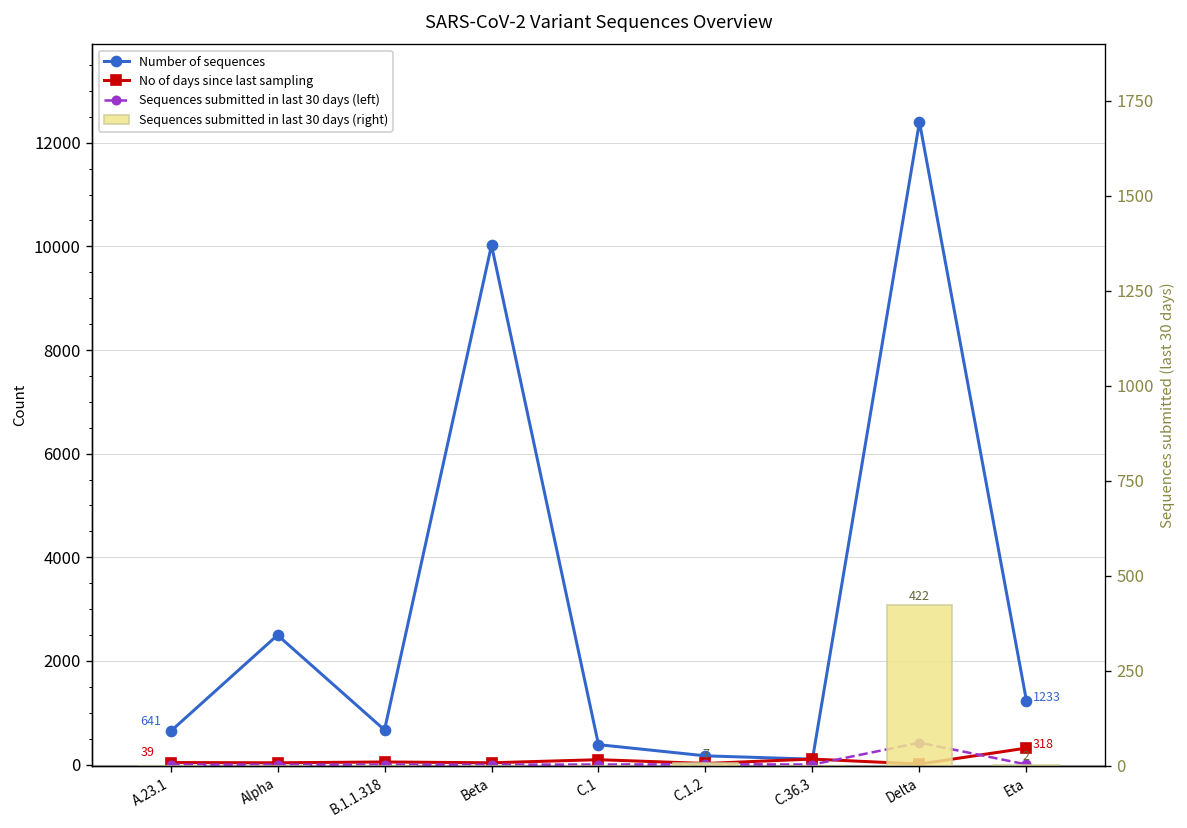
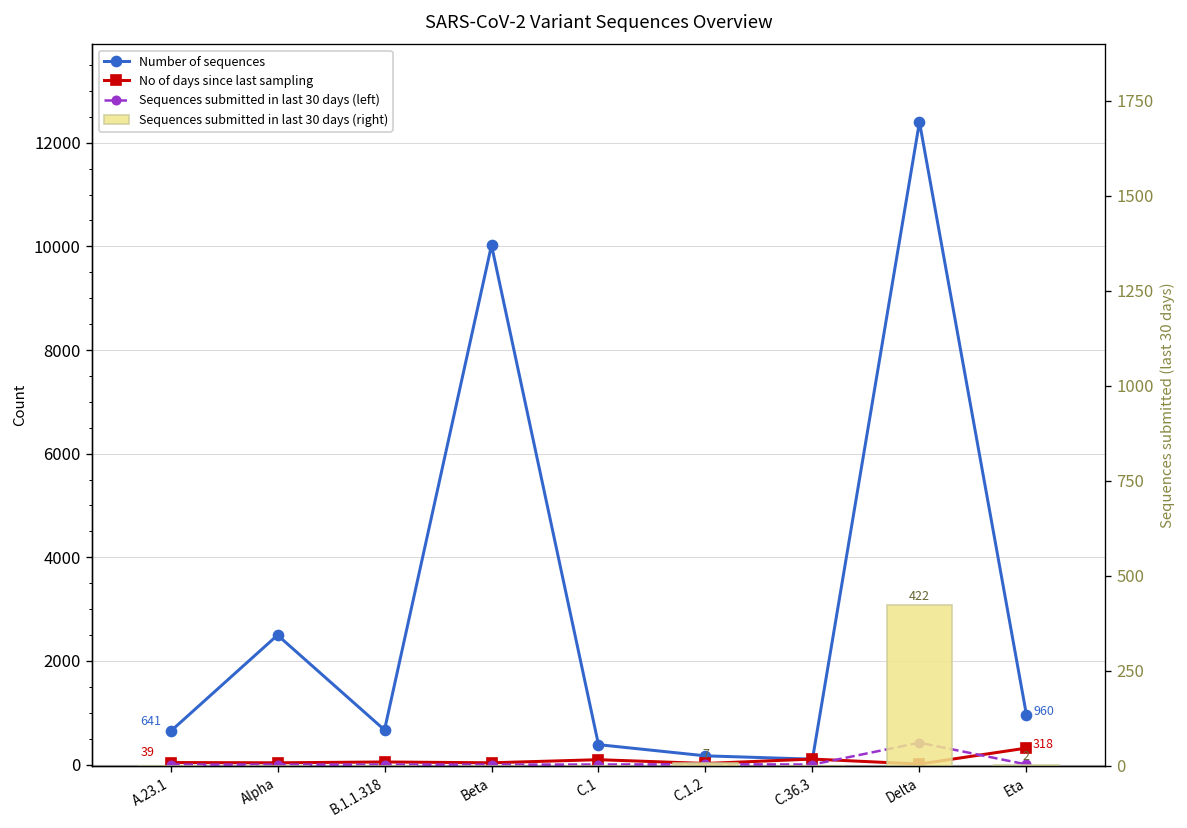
Number of sequences, Eta: 1233 -> 960
